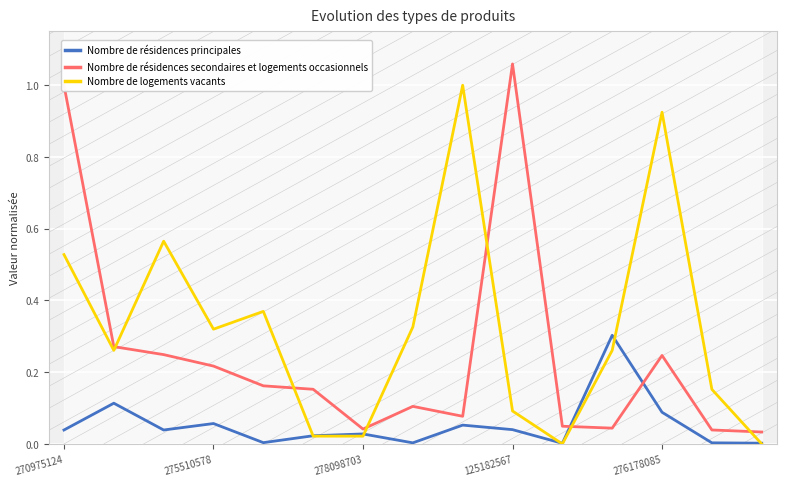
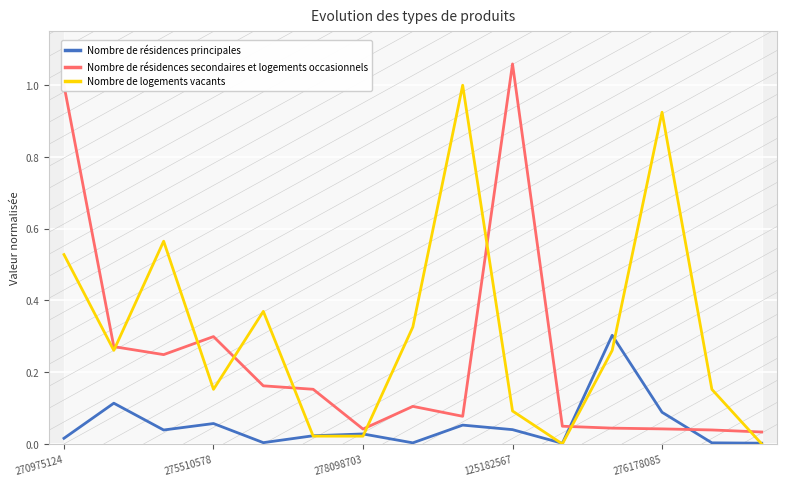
Nombre de résidences principales, 270975124: 0.04 -> 0.02
Nombre de résidences secondaires et logements occasionnels, 275510578: 0.22 -> 0.30
Nombre de logements vacants, 275510578: 0.32 -> 0.15
Nombre de résidences secondaires et logements occasionnels, 276178085: 0.25 -> 0.04
